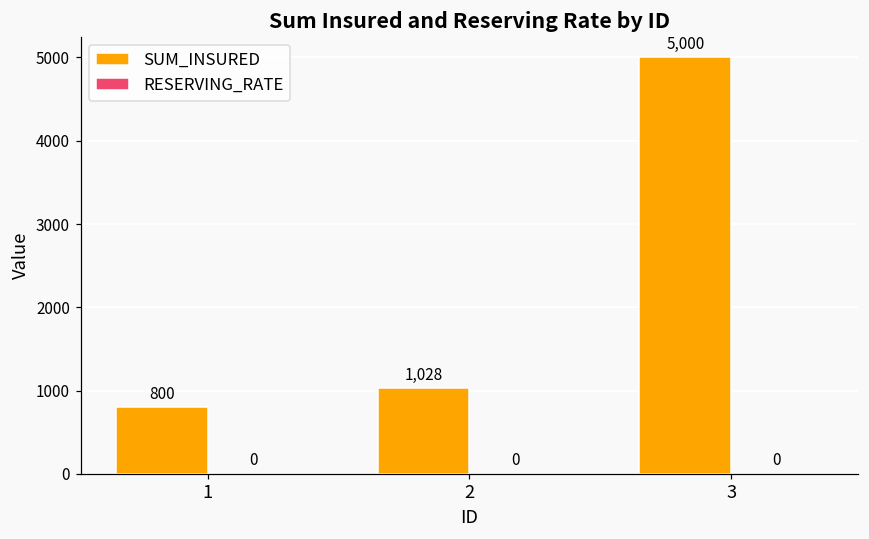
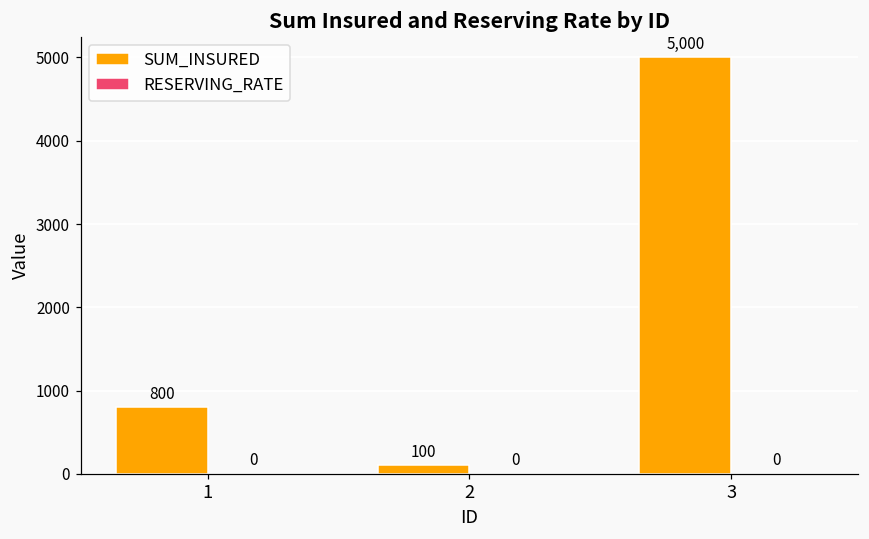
SUM_INSURED, 2: 1,028 -> 100
